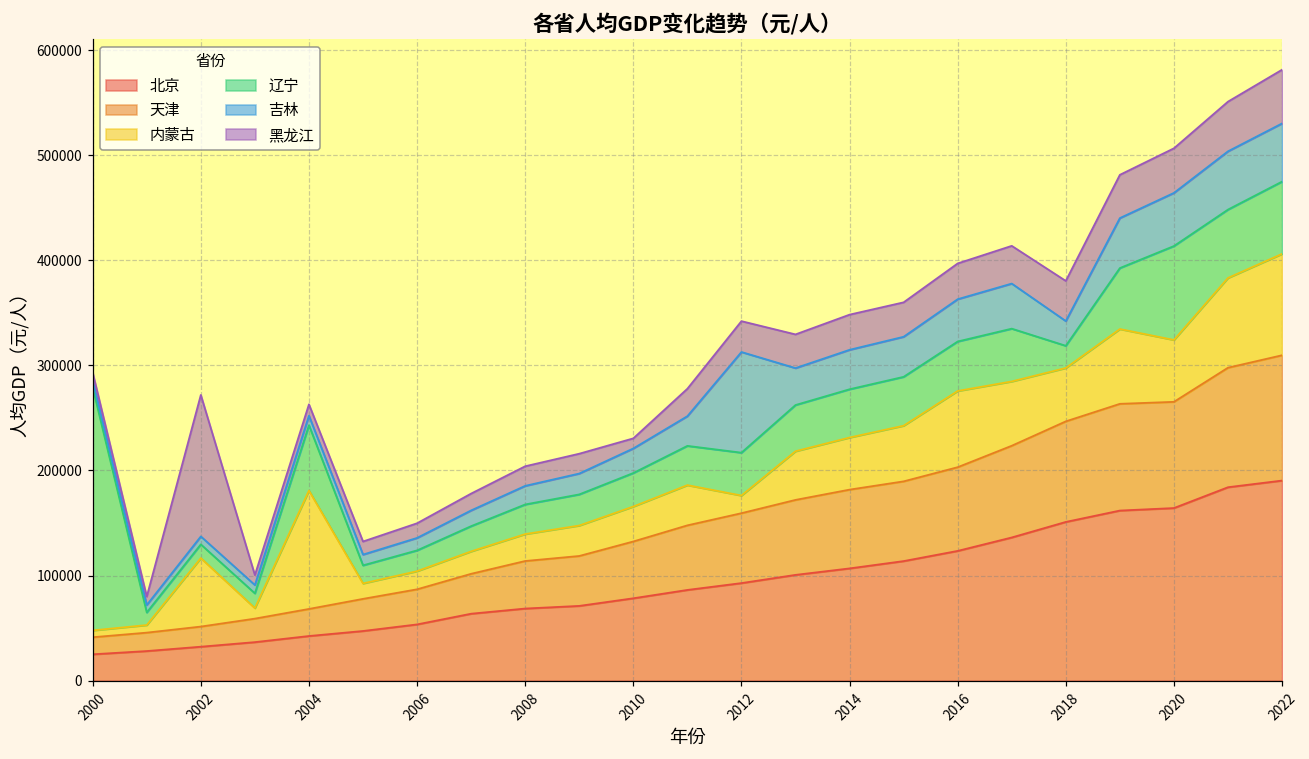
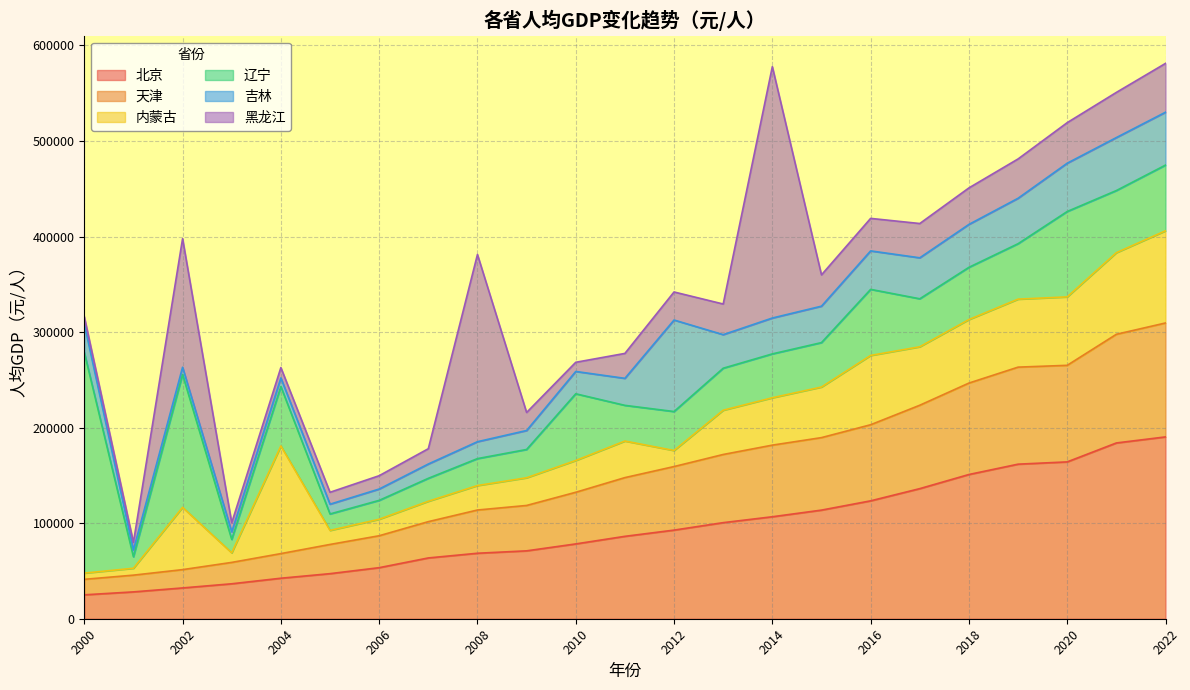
吉林, 2000: 10000 -> 30000
辽宁, 2002: 10000 -> 140000
黑龙江, 2008: 20000 -> 200000
辽宁, 2010: 30000 -> 70000
黑龙江, 2014: 30000 -> 260000
辽宁, 2016: 50000 -> 70000
内蒙古, 2018: 50000 -> 70000
辽宁, 2018: 20000 -> 50000
吉林, 2018: 20000 -> 40000
内蒙古, 2020: 60000 -> 70000
